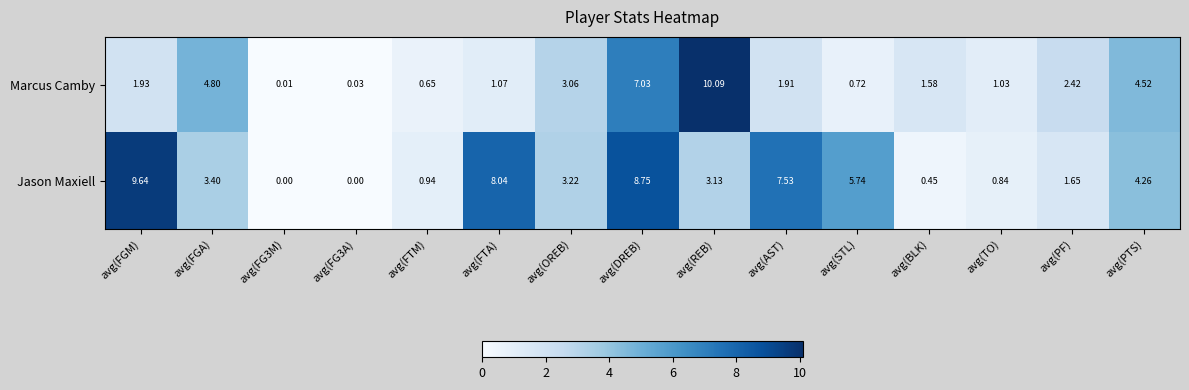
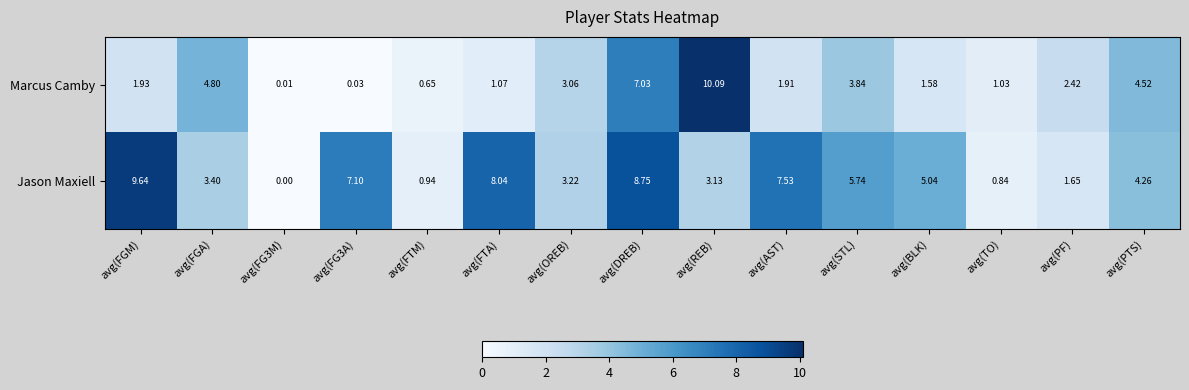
Marcus Camby, avg(STL): 0.72 -> 3.84
Jason Maxiell, avg(FG3A): 0.00 -> 7.10
Jason Maxiell, avg(BLK): 0.45 -> 5.04
